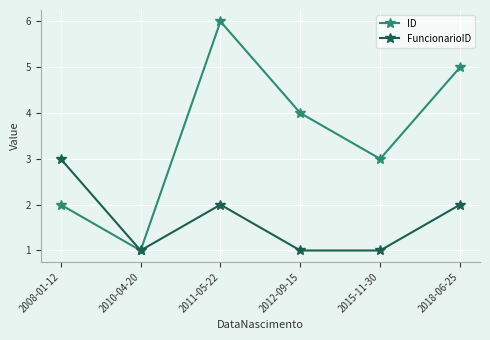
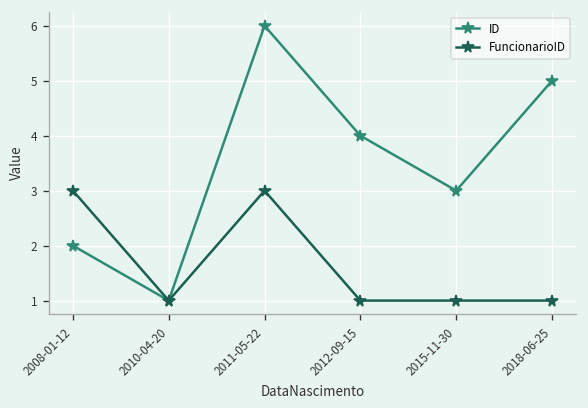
FuncionarioID, 2011-05-22: 2 -> 3
FuncionarioID, 2018-06-25: 2 -> 1
